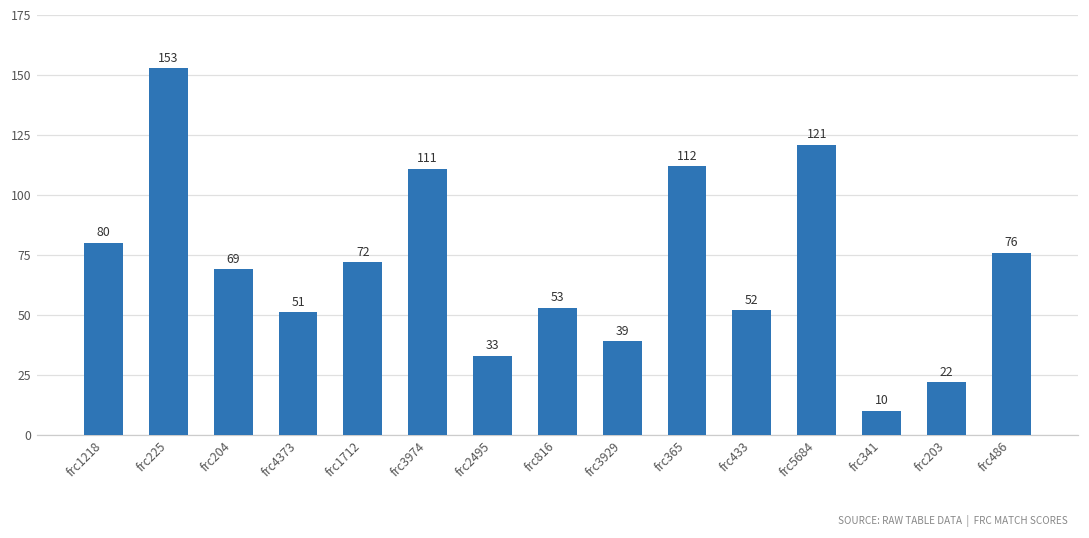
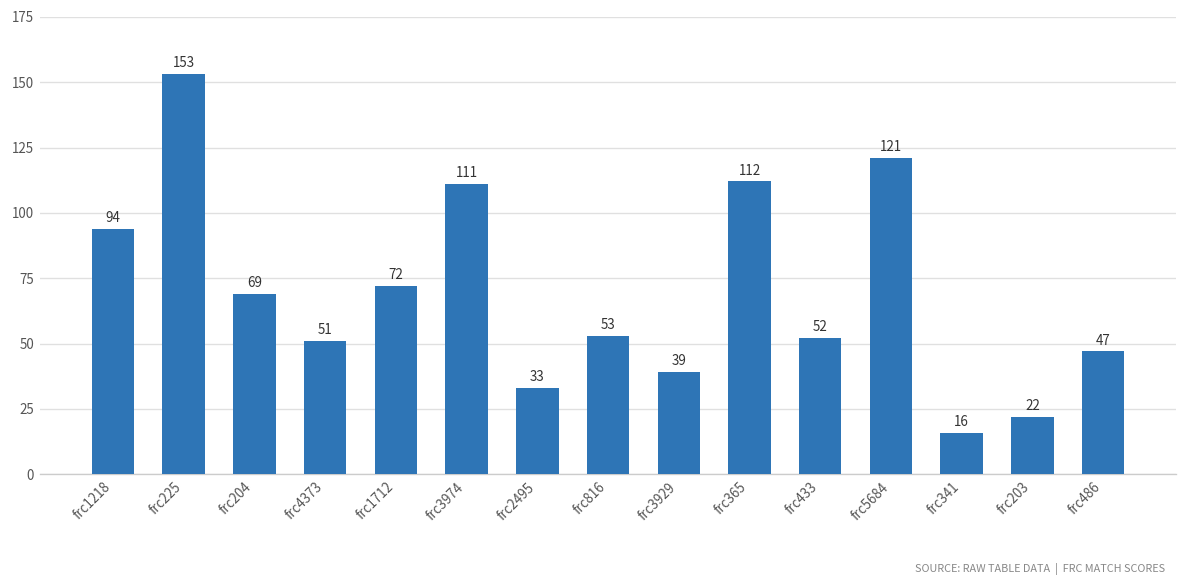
frc1218: 80 -> 94
frc341: 10 -> 16
frc486: 76 -> 47
